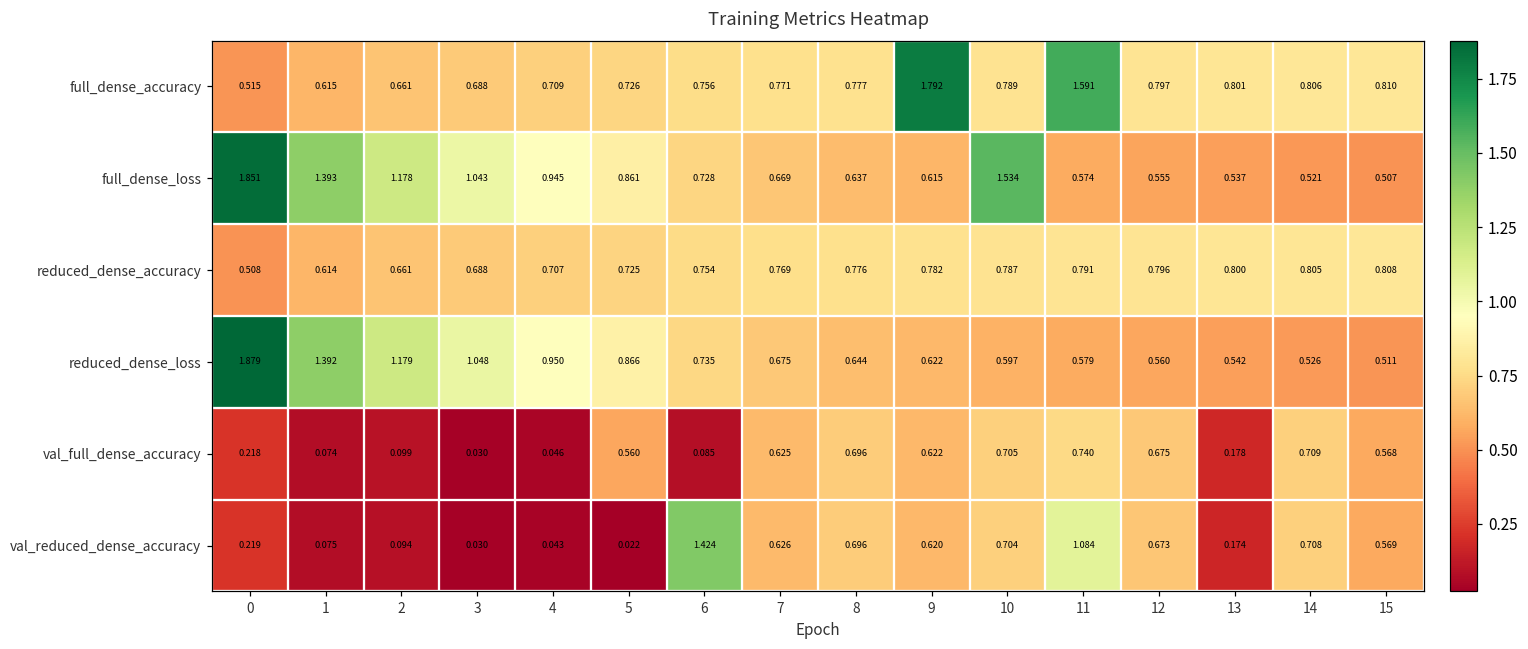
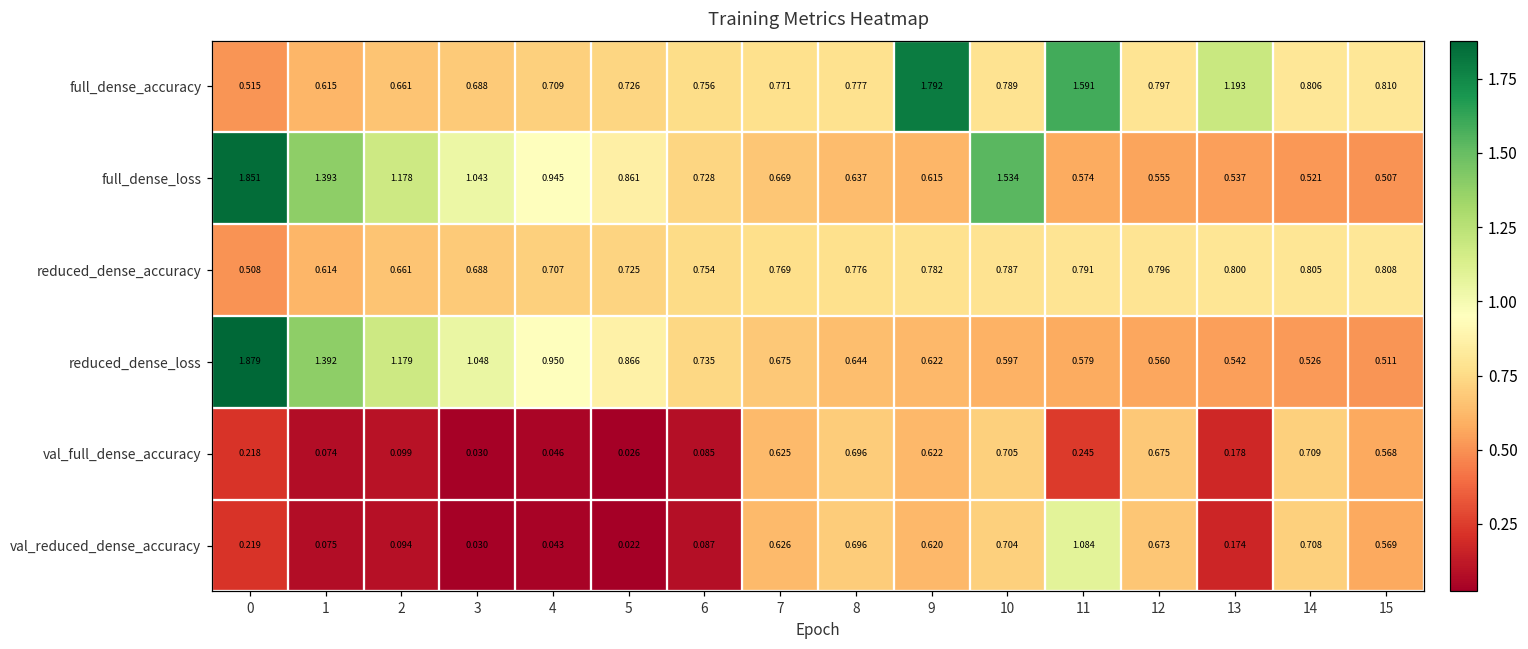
full_dense_accuracy, 13: 0.801 -> 1.193
val_full_dense_accuracy, 5: 0.560 -> 0.026
val_full_dense_accuracy, 11: 0.740 -> 0.245
val_reduced_dense_accuracy, 6: 1.424 -> 0.087
